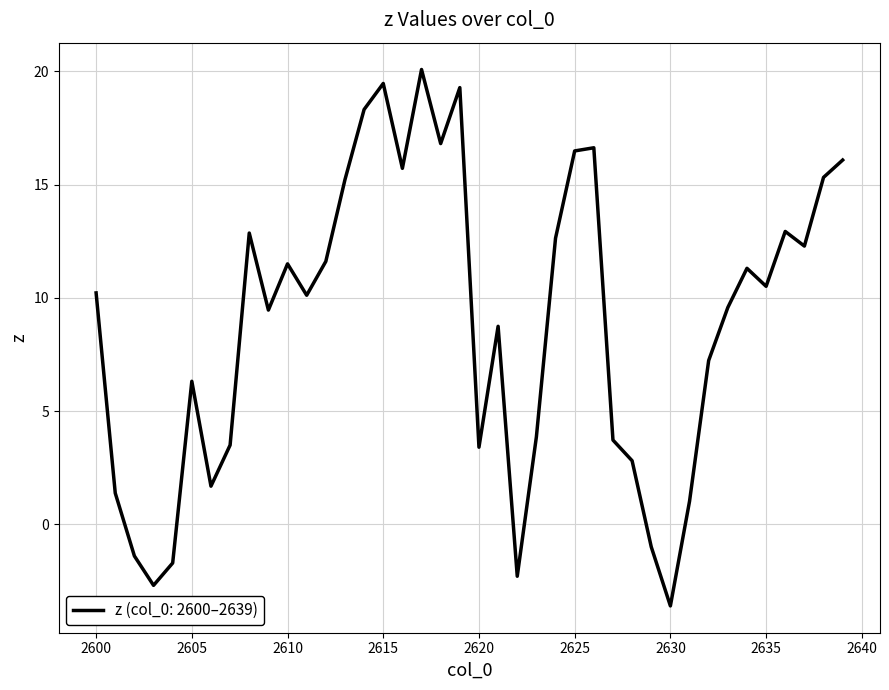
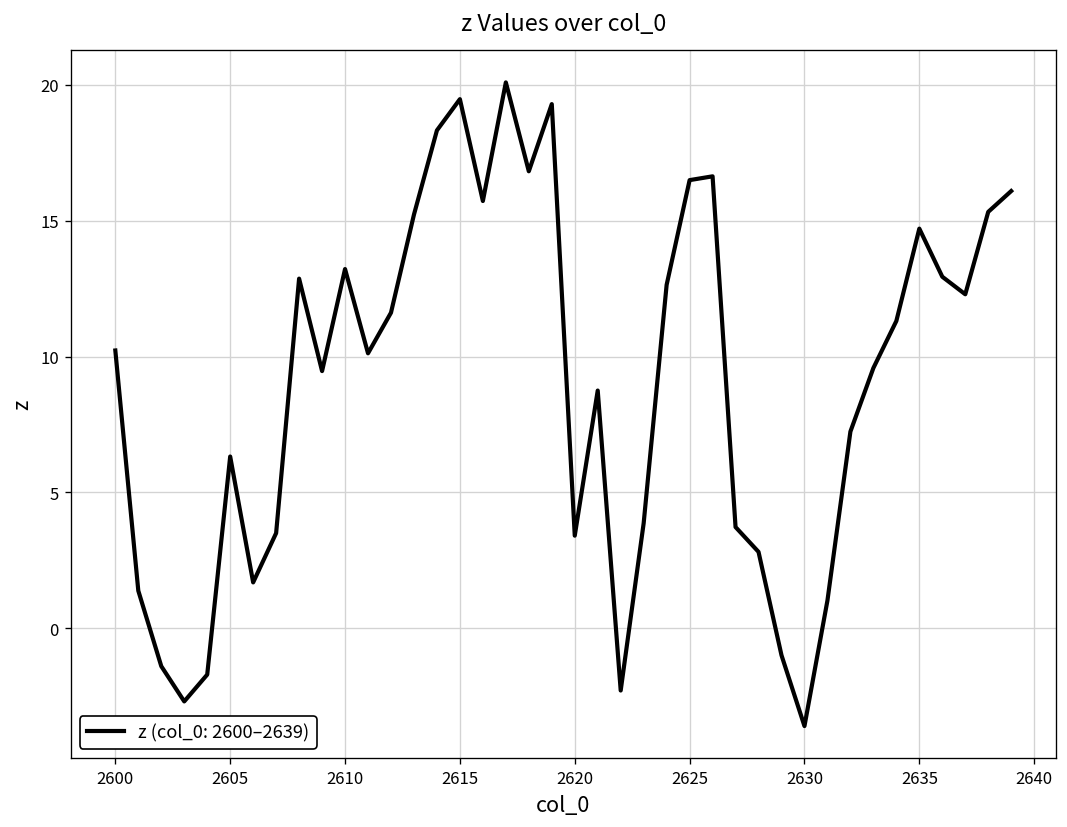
2610: 11.5 -> 13.2
2635: 10.5 -> 14.7
